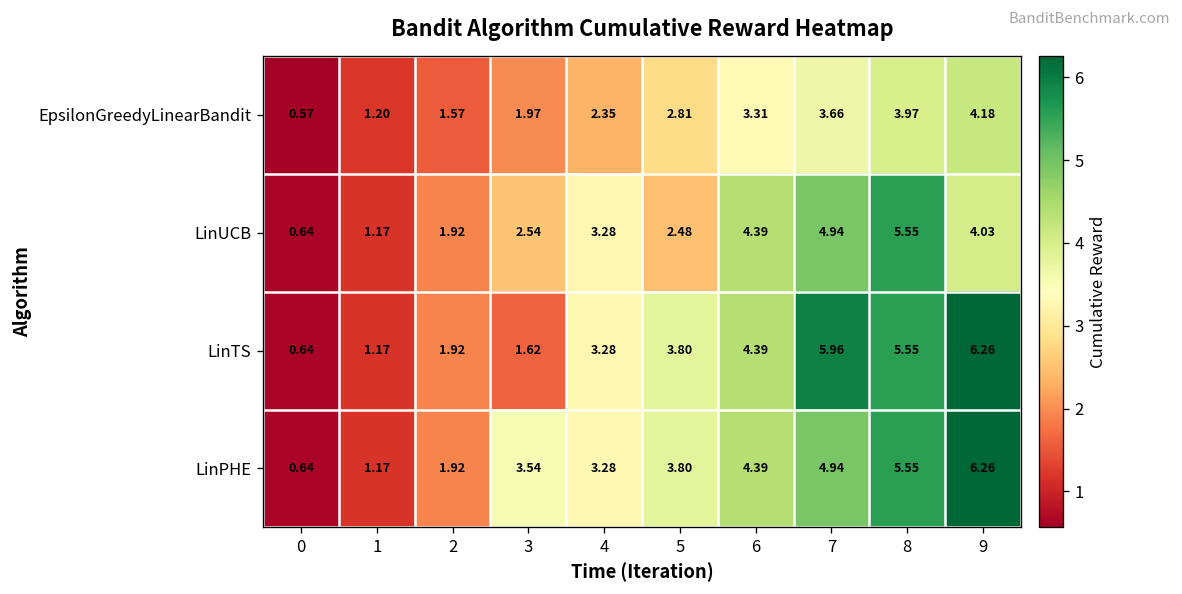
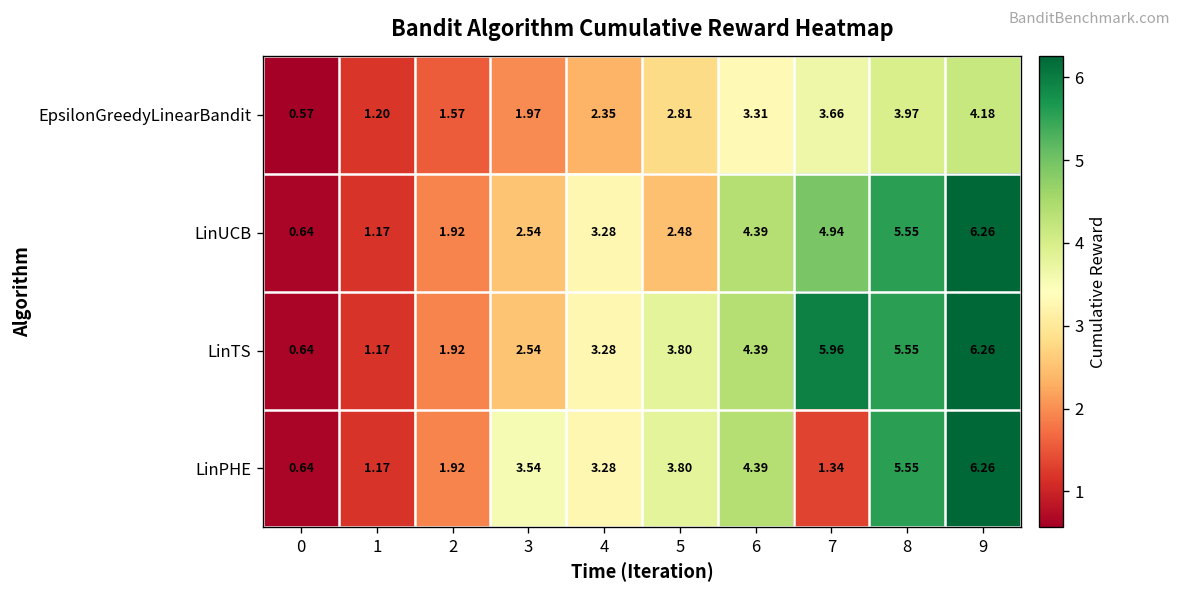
LinUCB, 9: 4.03 -> 6.26
LinTS, 3: 1.62 -> 2.54
LinPHE, 7: 4.94 -> 1.34
